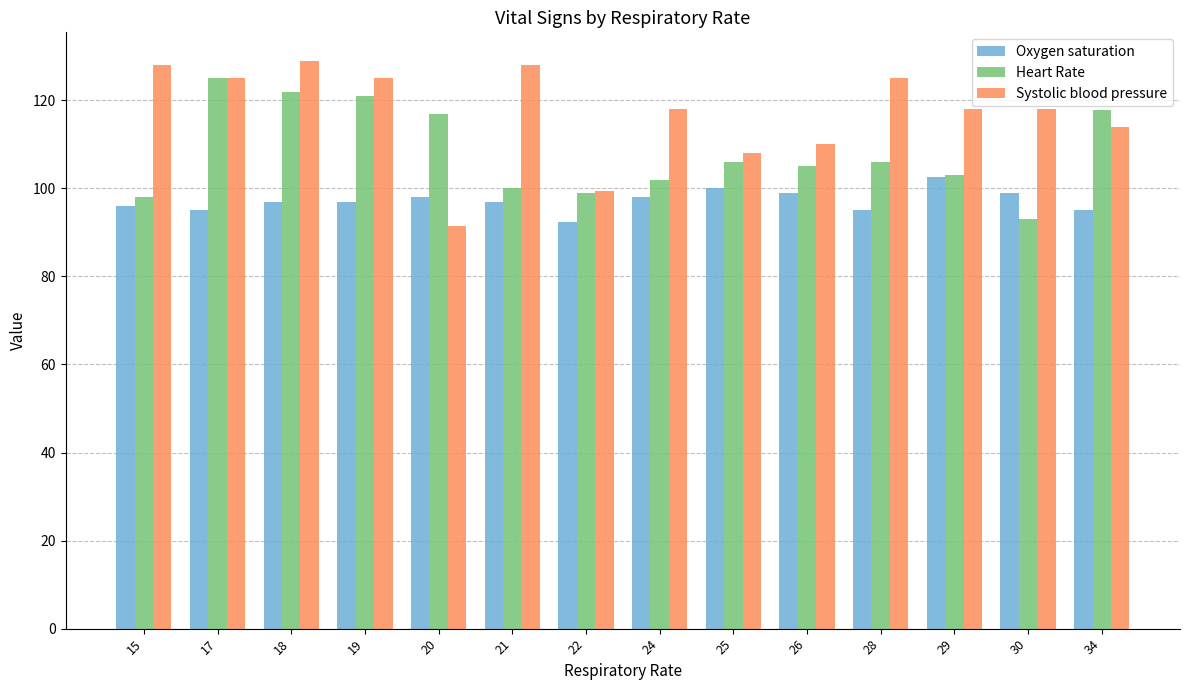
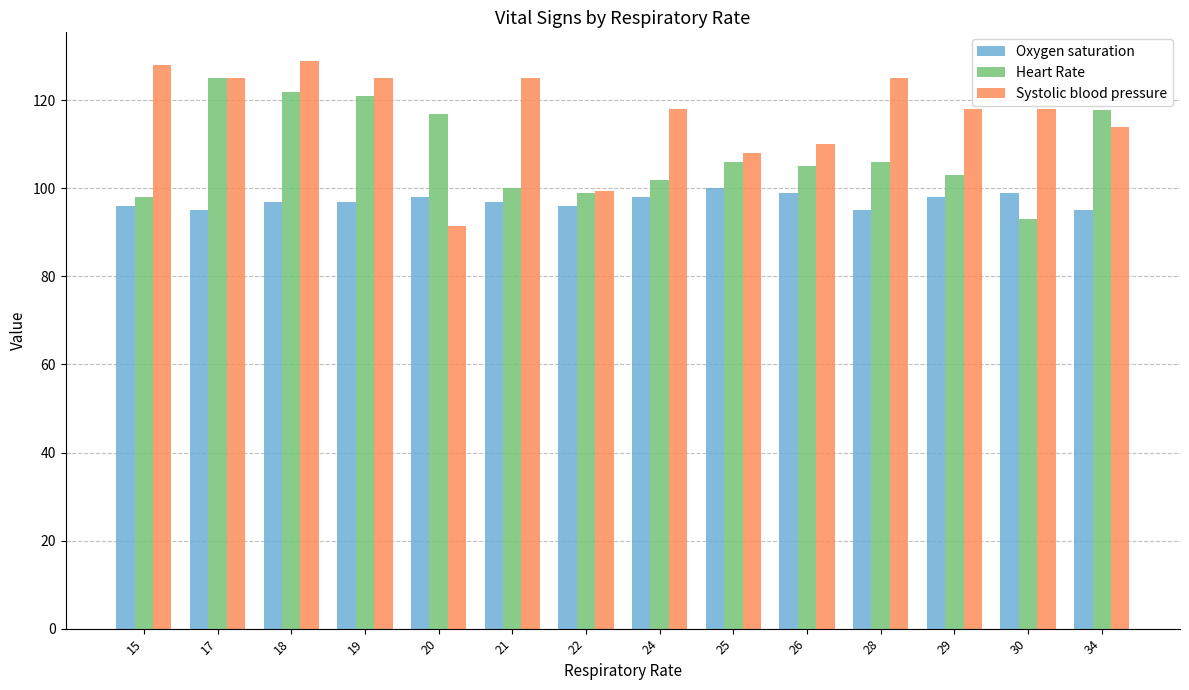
Systolic blood pressure, 21: 128 -> 125
Oxygen saturation, 22: 92 -> 96
Oxygen saturation, 29: 103 -> 98
